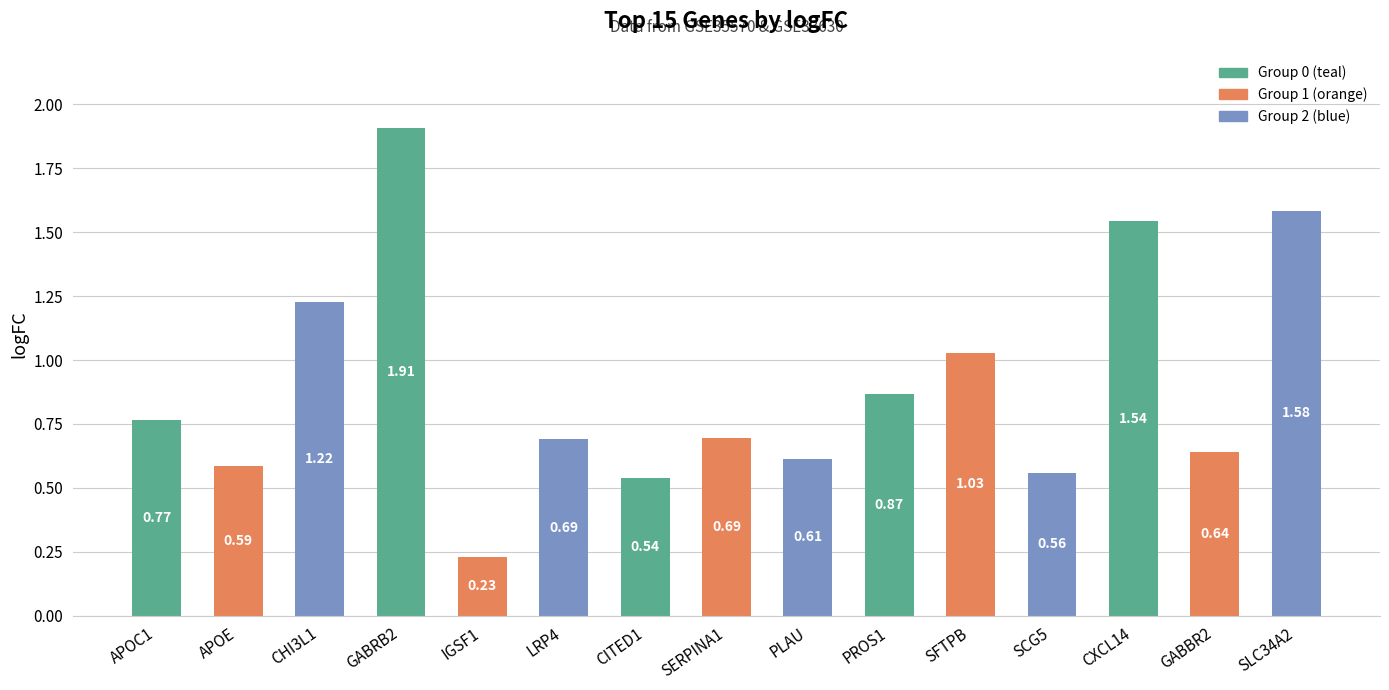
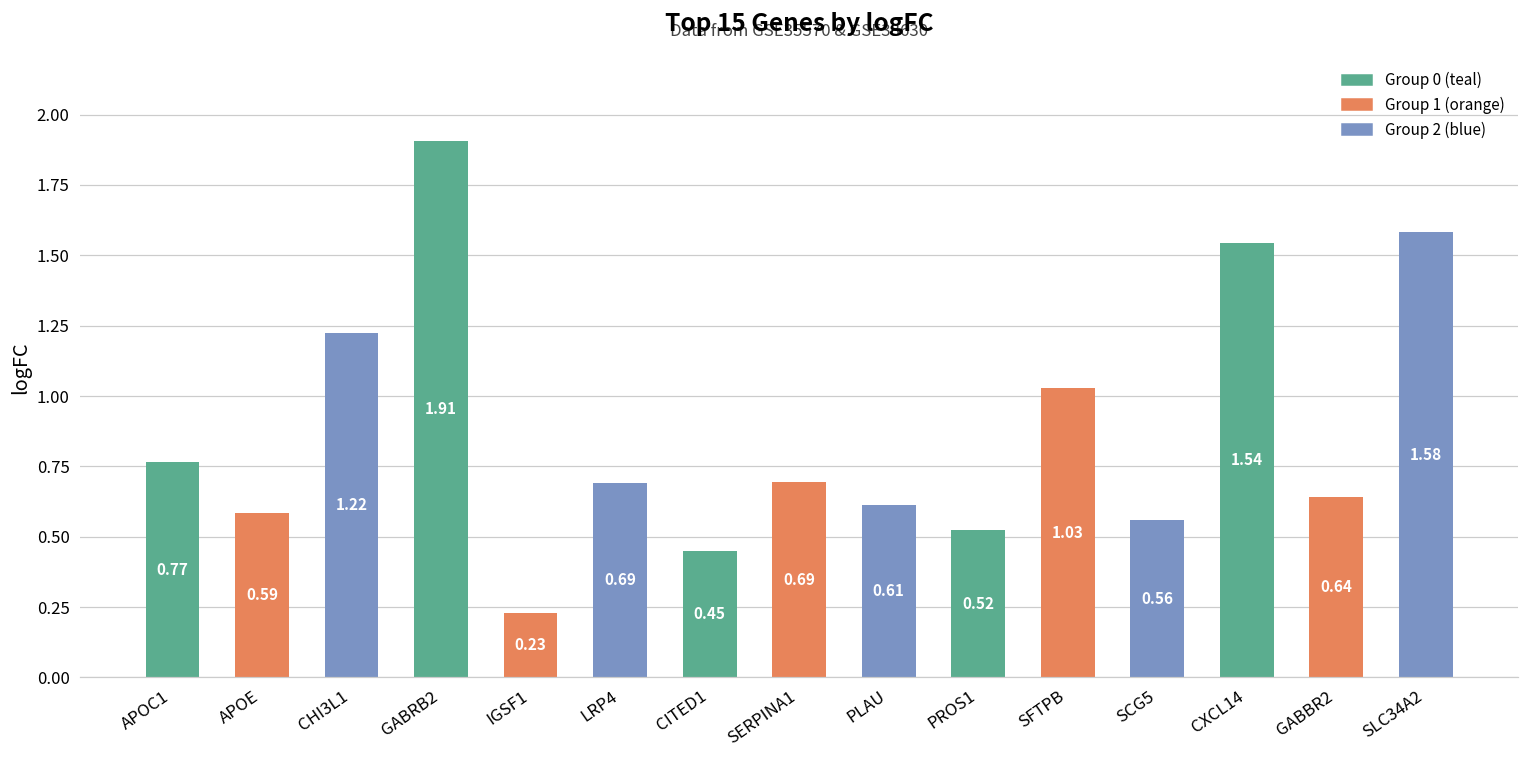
CITED1: 0.54 -> 0.45
PROS1: 0.87 -> 0.52
